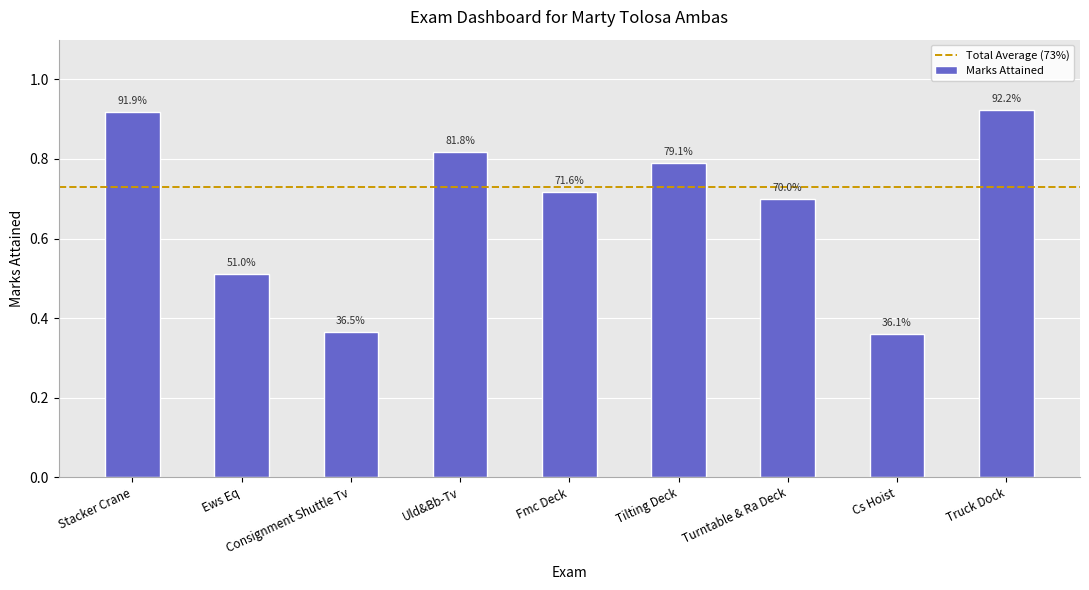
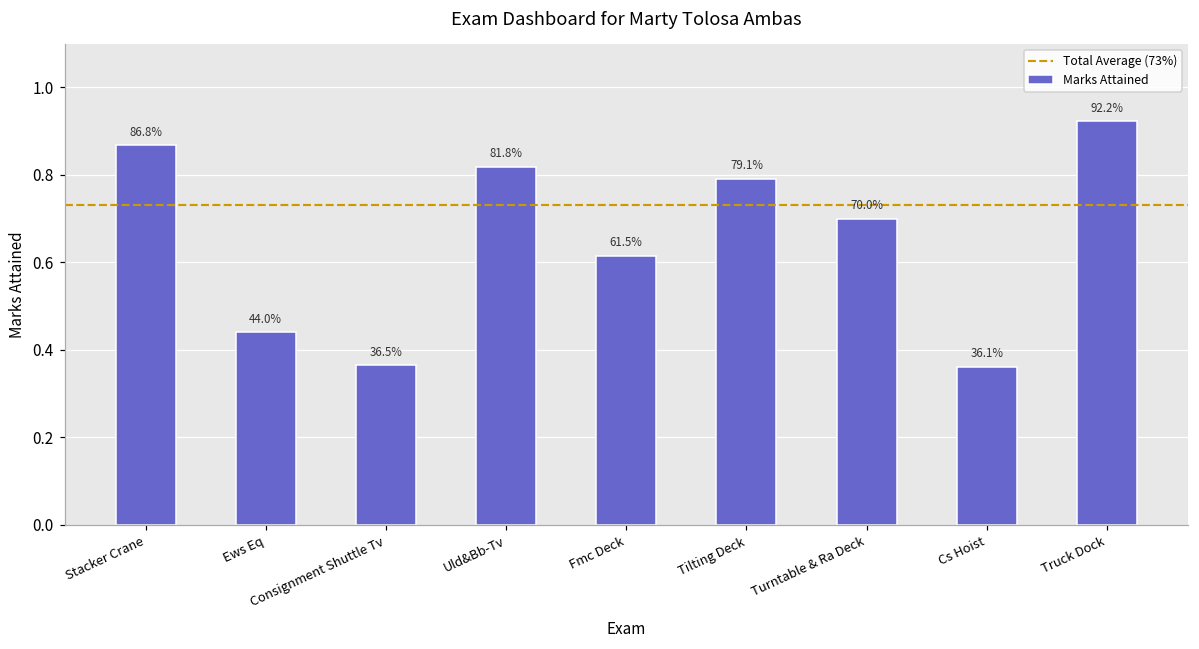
Stacker Crane: 91.9% -> 86.8%
Ews Eq: 51.0% -> 44.0%
Fmc Deck: 71.6% -> 61.5%
